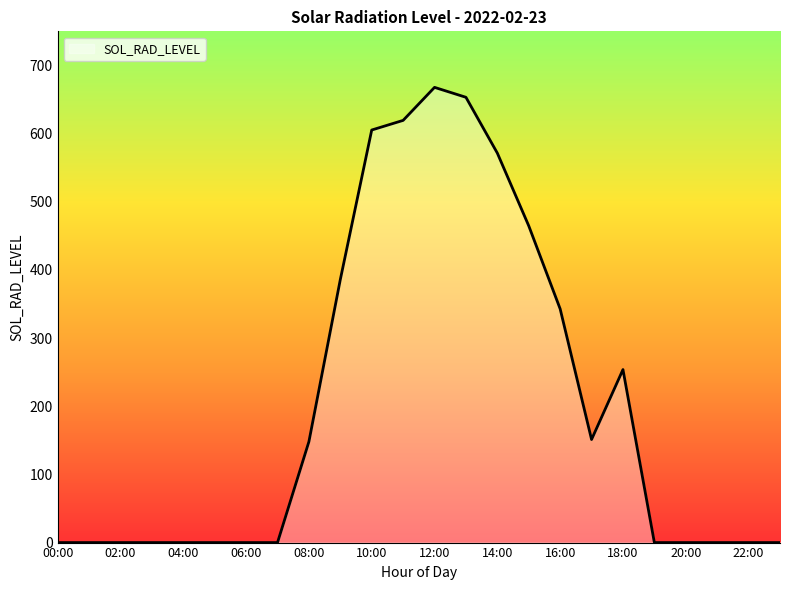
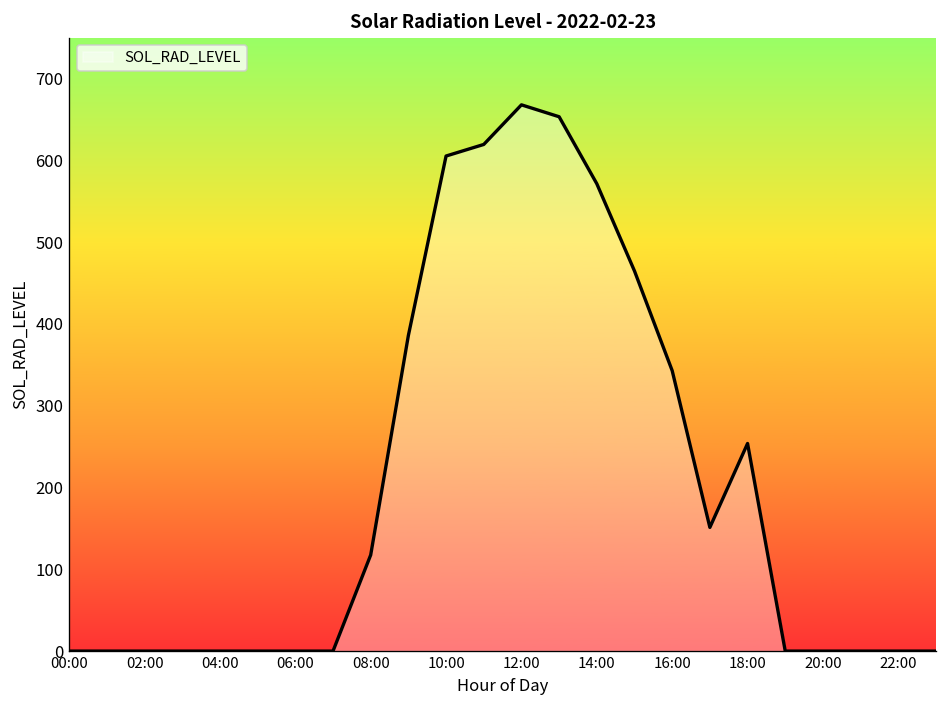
08:00: 150 -> 120
